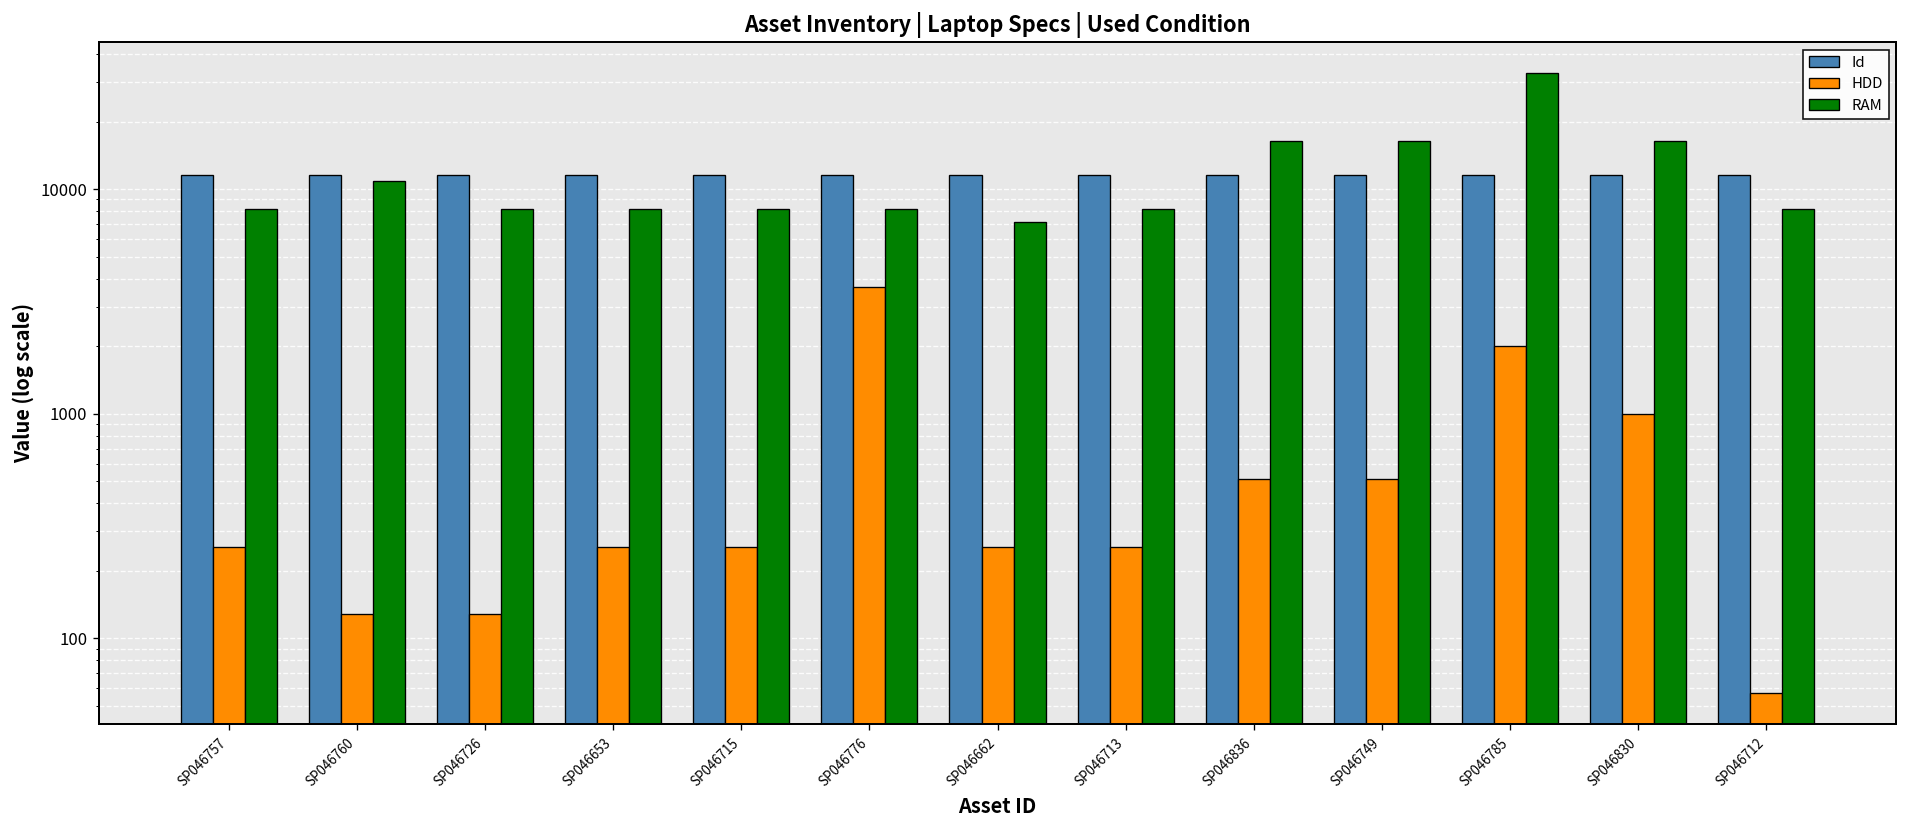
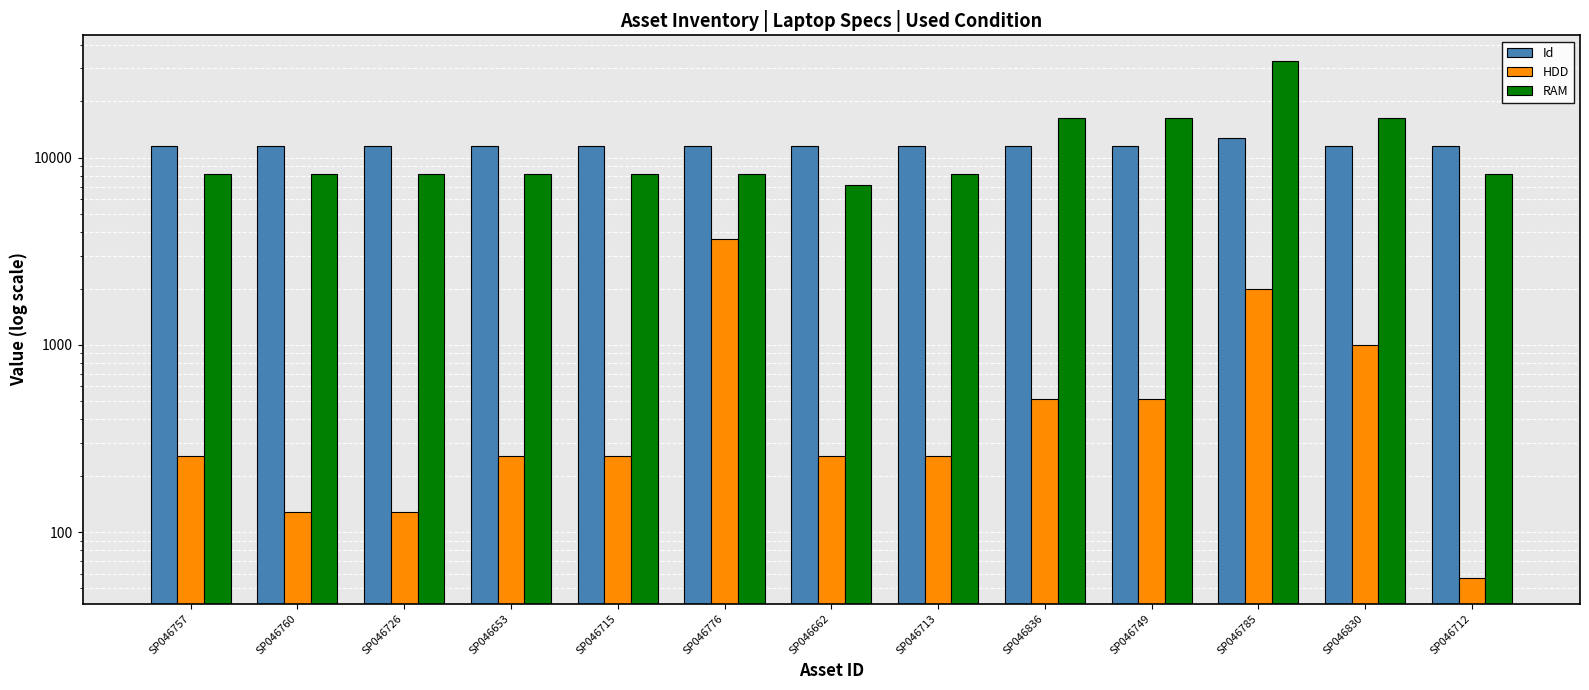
RAM, SP046760: 11000 -> 8000
Id, SP046785: 12000 -> 13000
